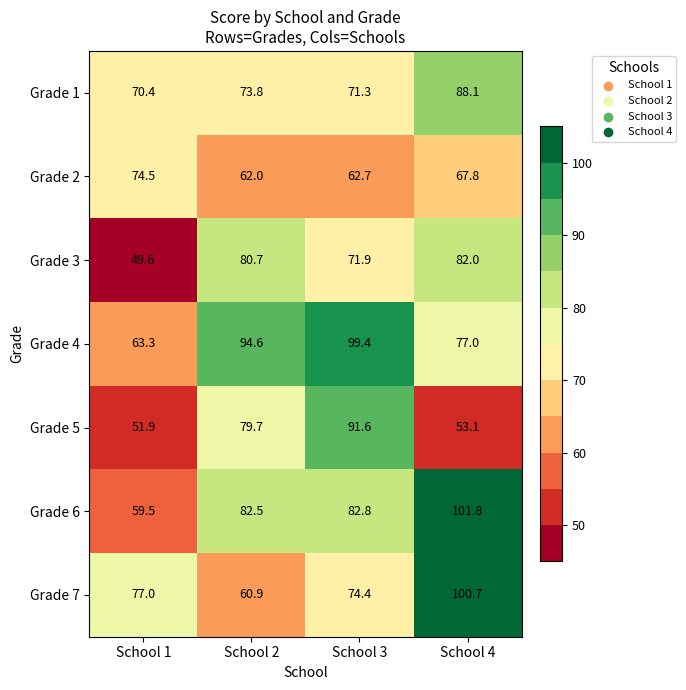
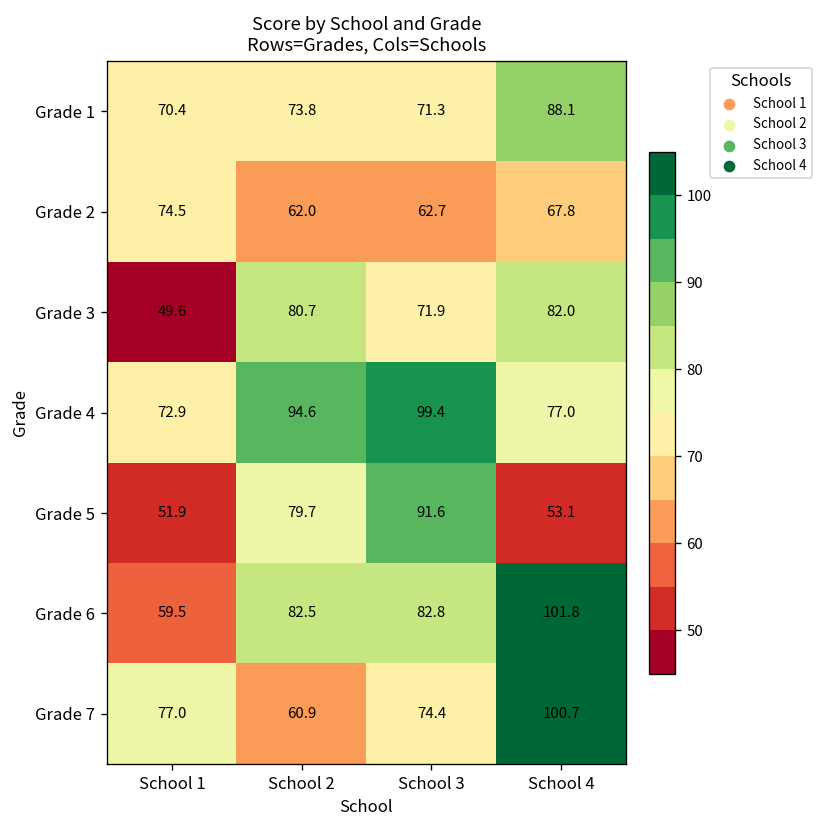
Grade 4, School 1: 63.3 -> 72.9
